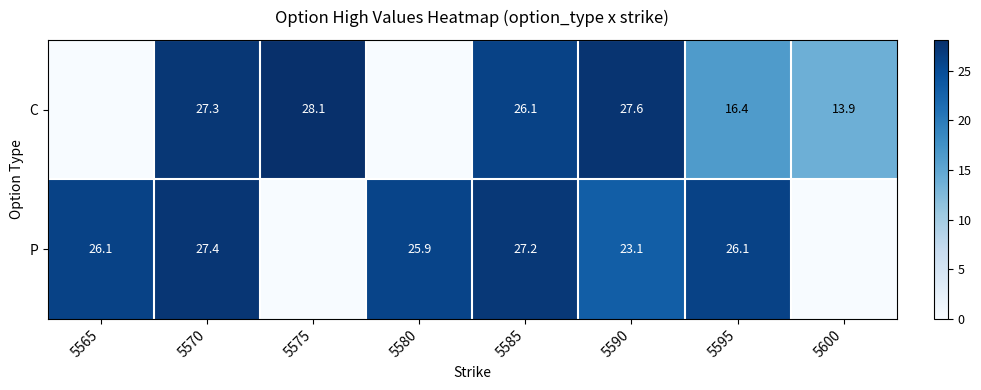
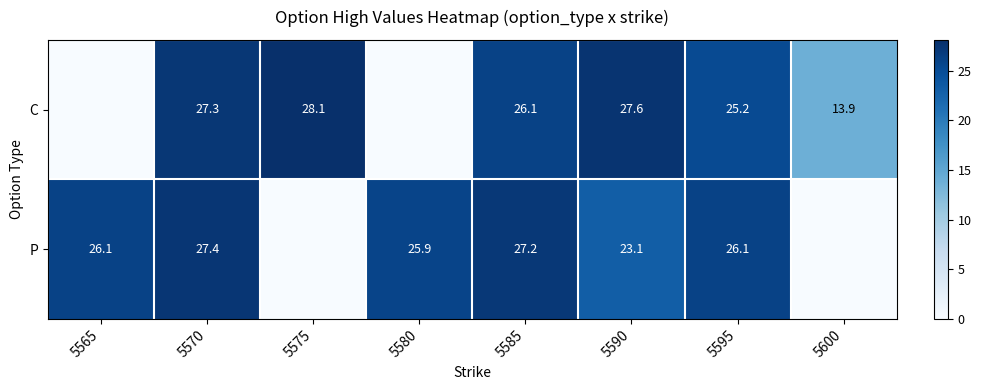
C, 5595: 16.4 -> 25.2
